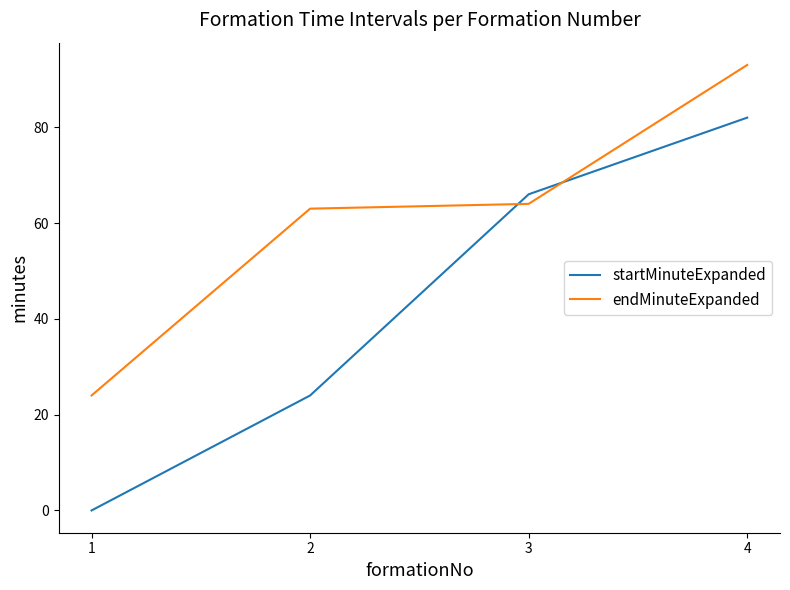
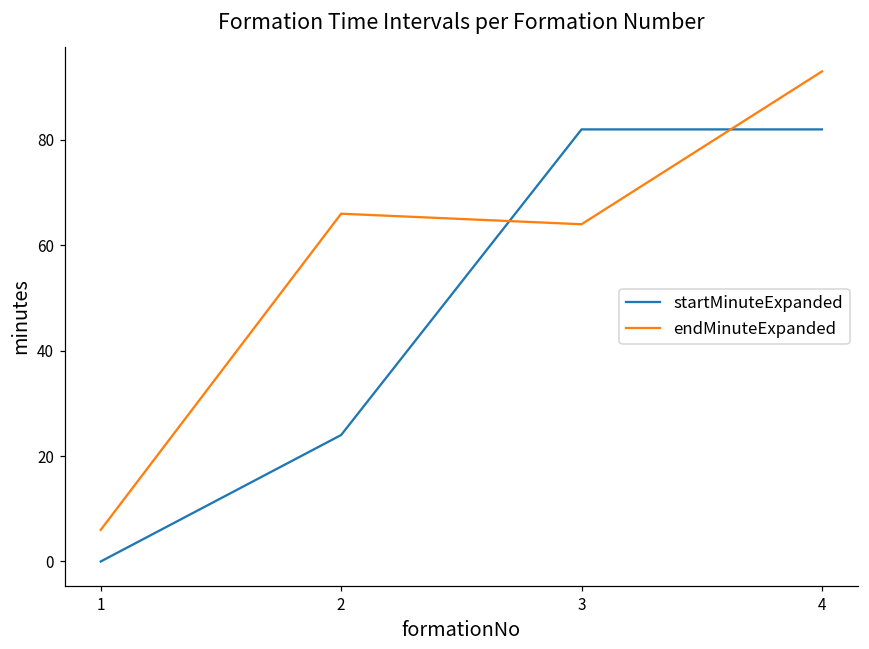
endMinuteExpanded, 1: 24 -> 6
endMinuteExpanded, 2: 63 -> 66
startMinuteExpanded, 3: 66 -> 82
